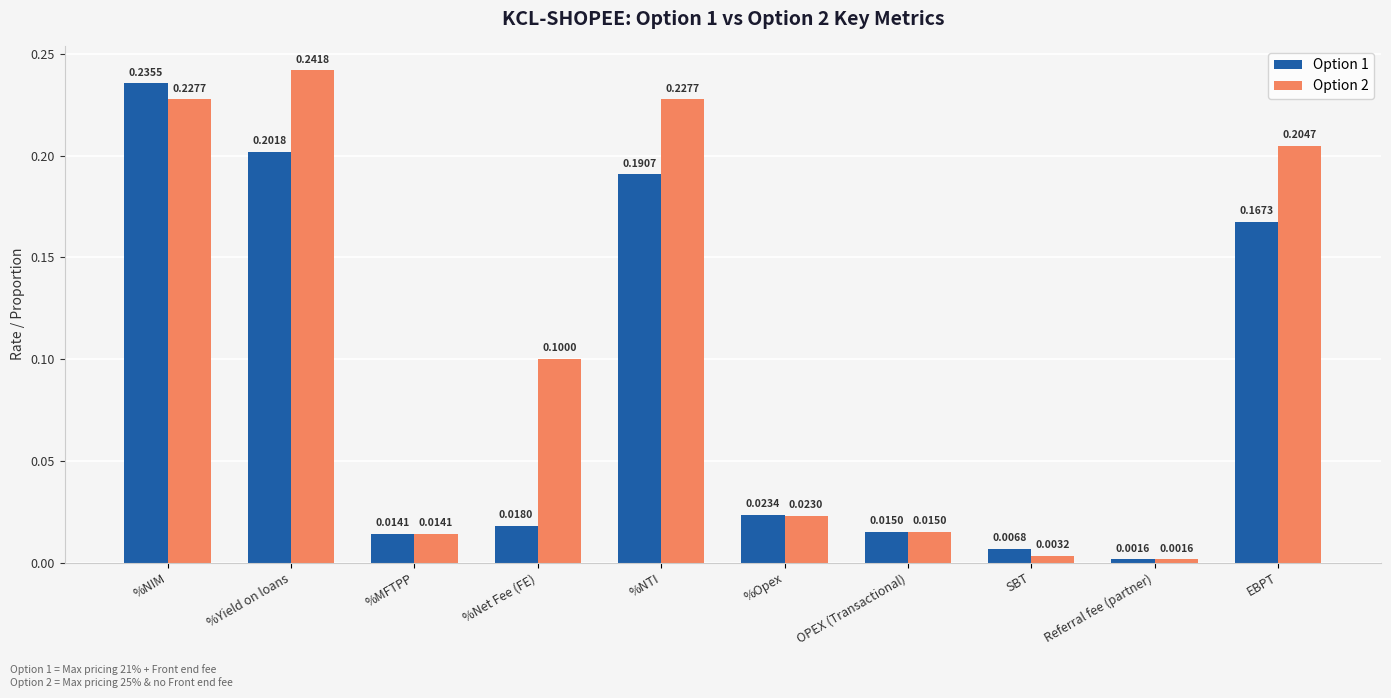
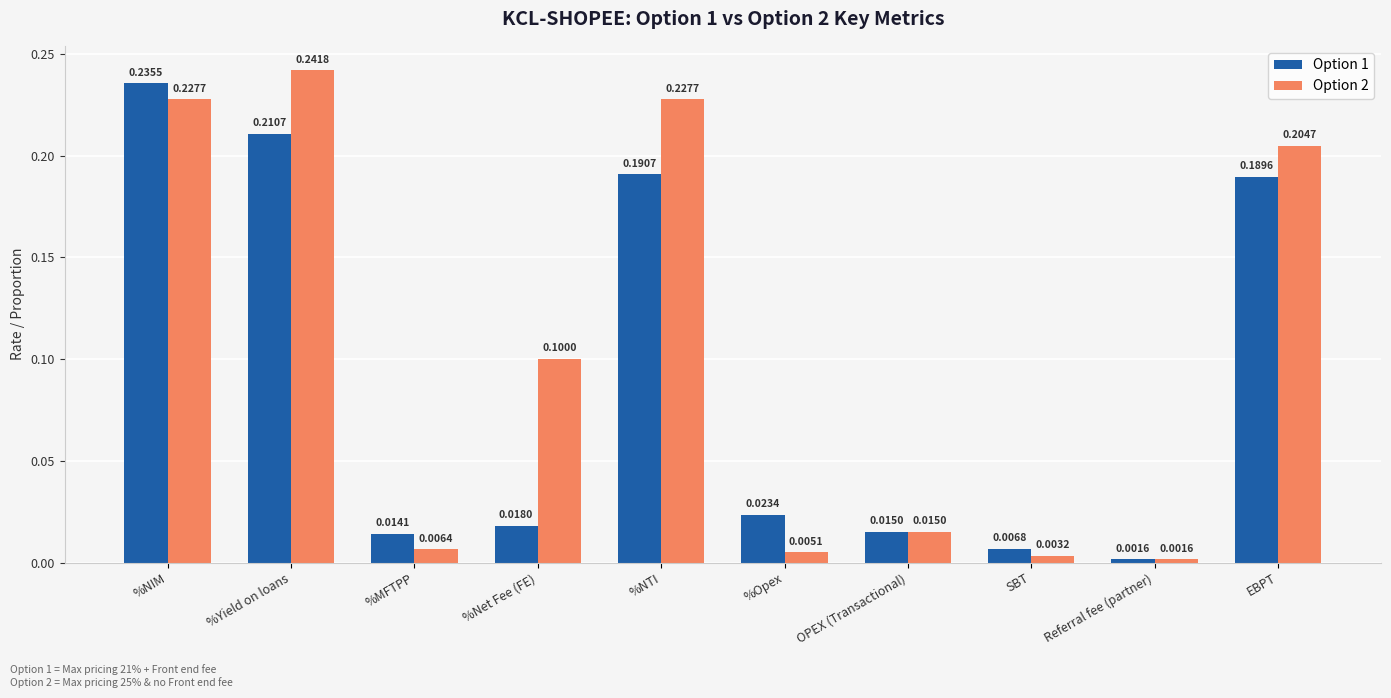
Option 1, %Yield on loans: 0.2018 -> 0.2107
Option 2, %MFTPP: 0.0141 -> 0.0064
Option 2, %Opex: 0.0230 -> 0.0051
Option 1, EBPT: 0.1673 -> 0.1896
